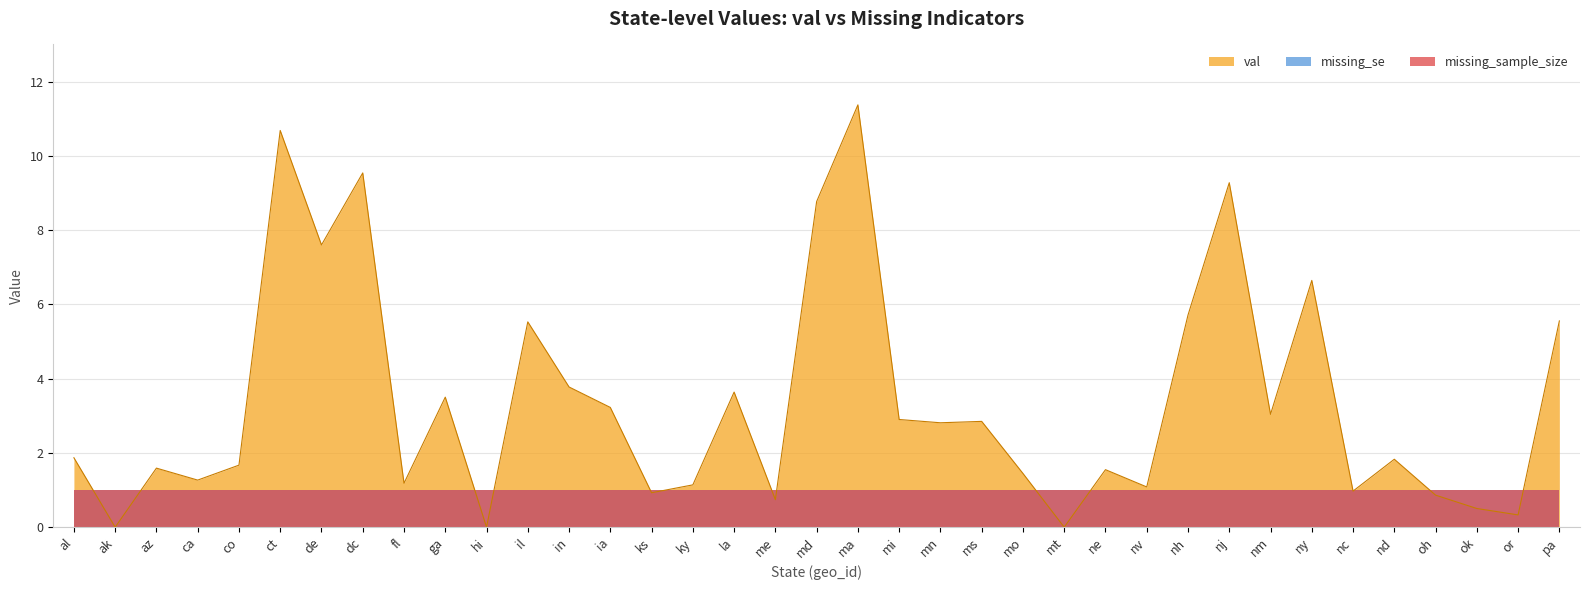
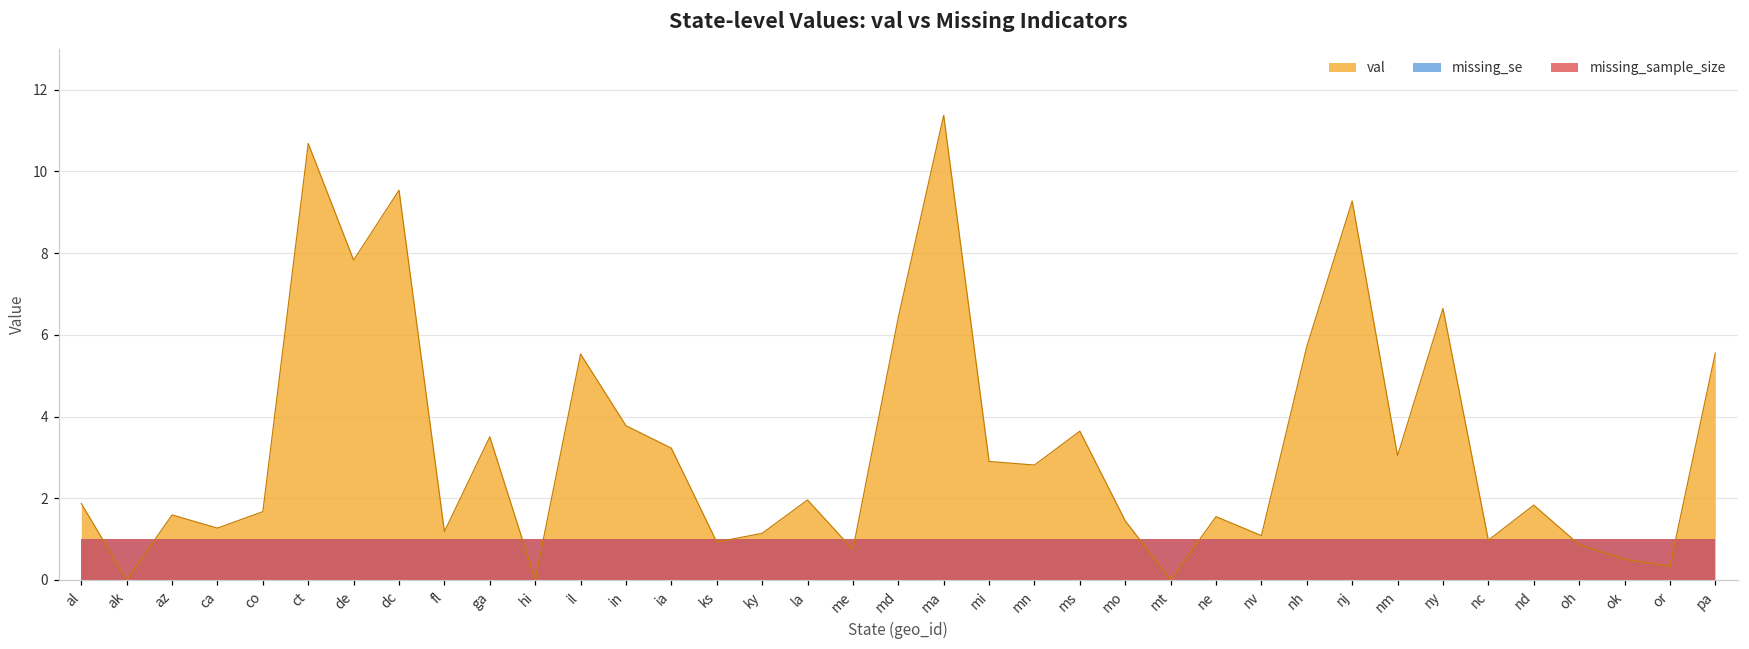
val, de: 7.6 -> 7.8
val, la: 3.6 -> 2.0
val, md: 8.8 -> 6.4
val, ms: 2.8 -> 3.6
